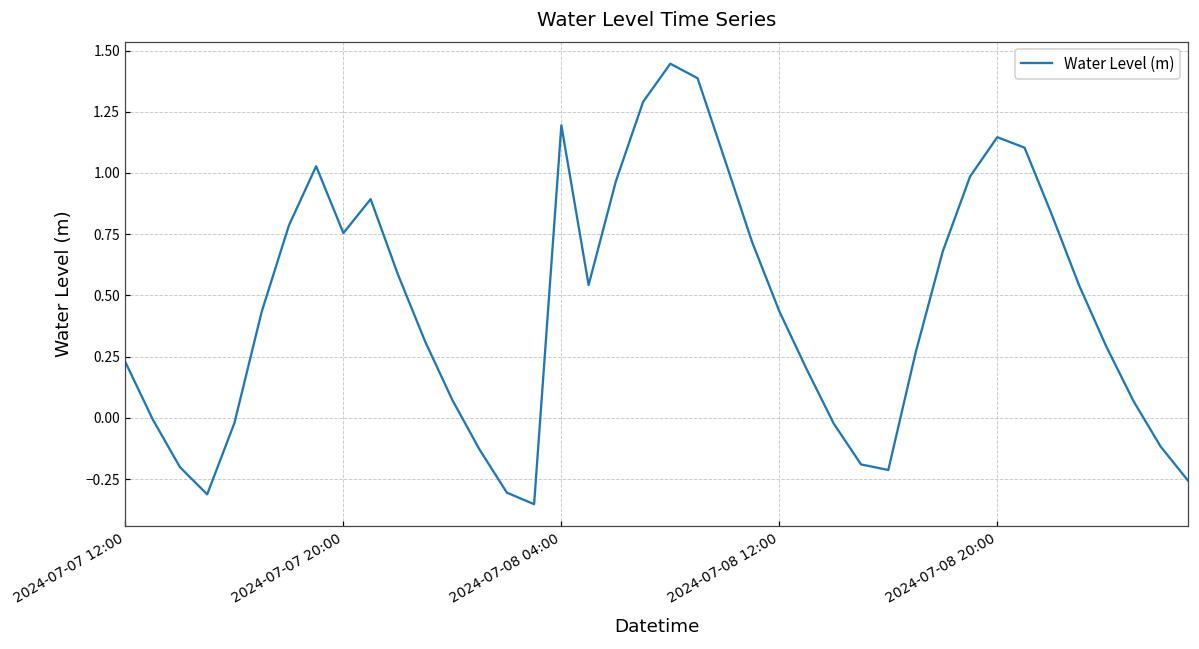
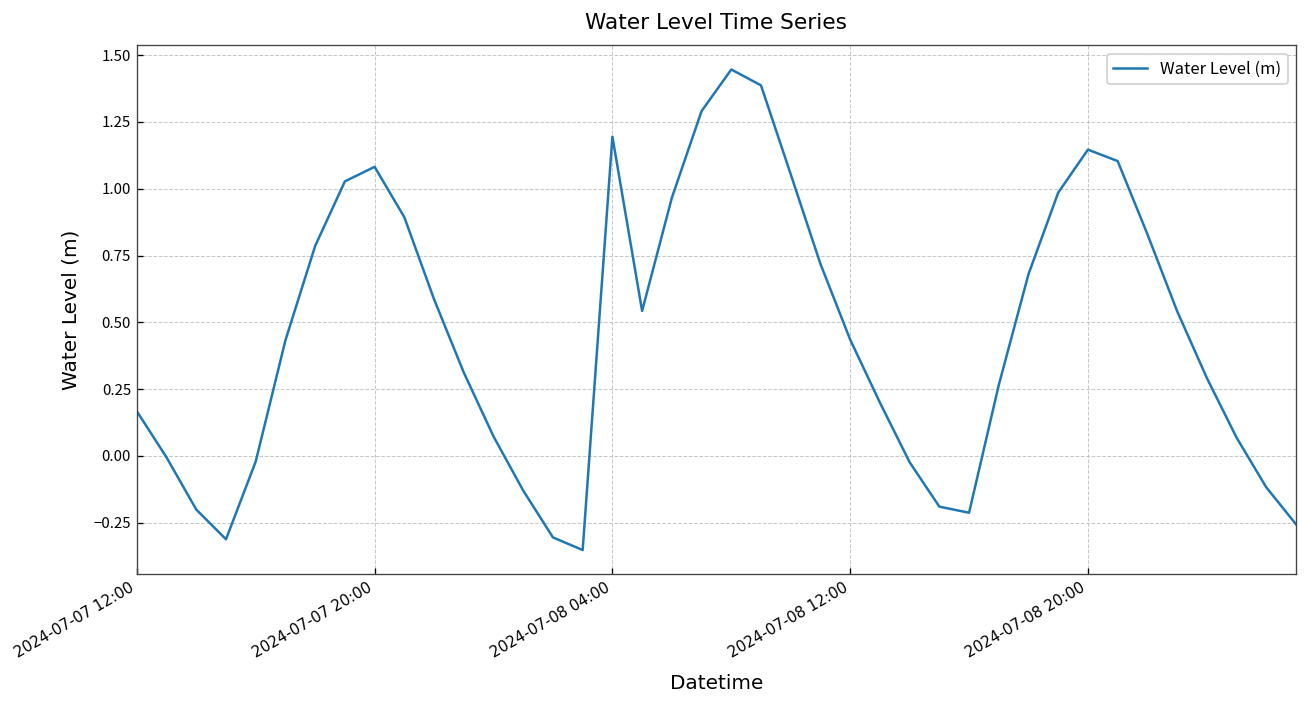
2024-07-07 12:00: 0.23 -> 0.17
2024-07-07 20:00: 0.75 -> 1.08
